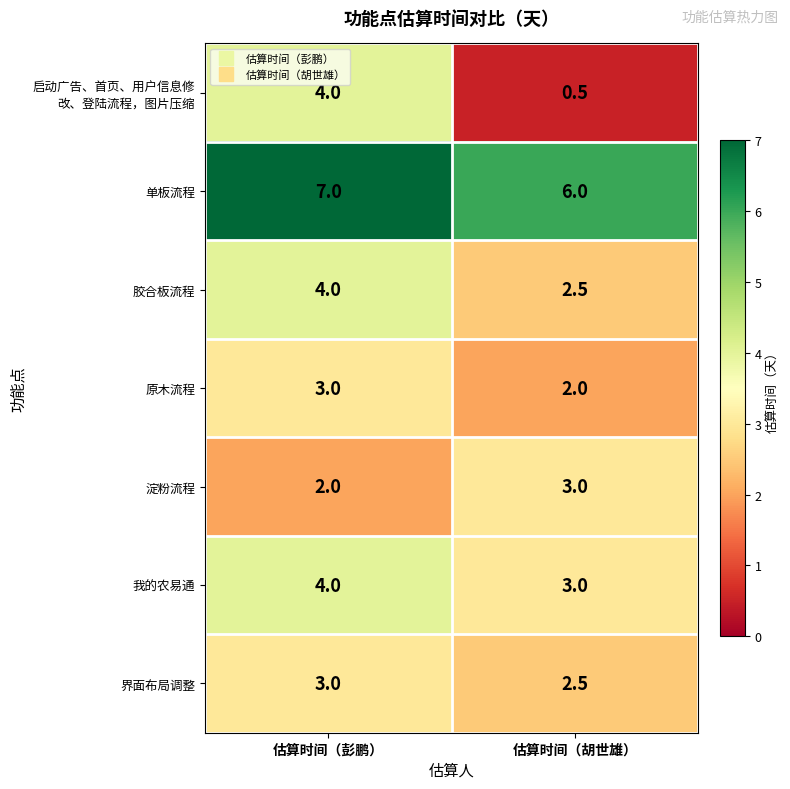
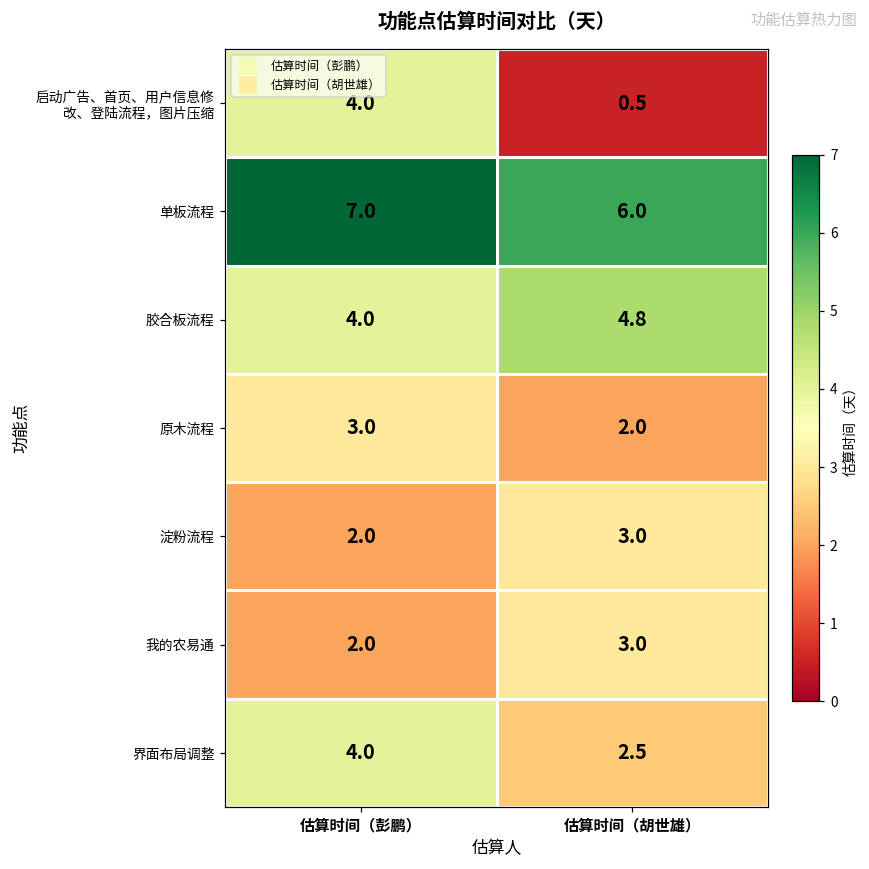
胶合板流程, 估算时间（胡世雄）: 2.5 -> 4.8
我的农易通, 估算时间（彭鹏）: 4.0 -> 2.0
界面布局调整, 估算时间（彭鹏）: 3.0 -> 4.0
